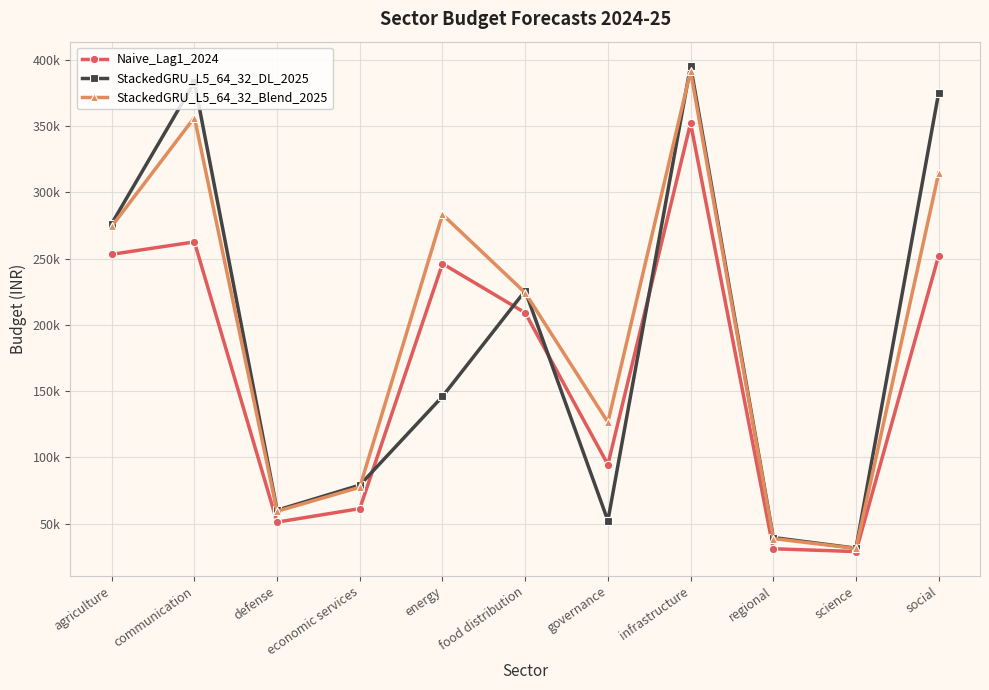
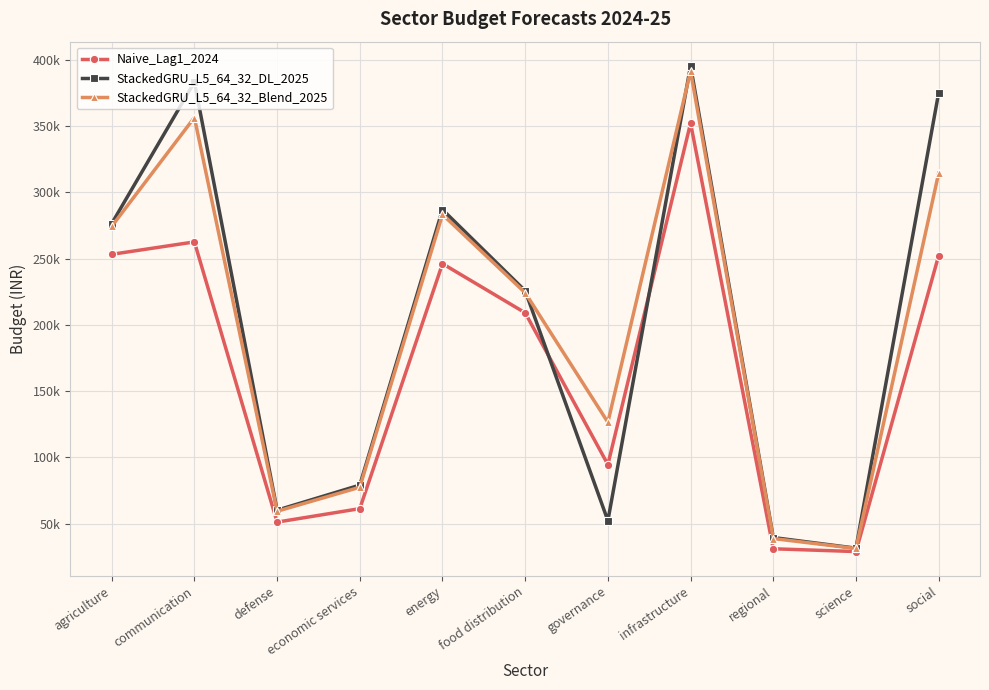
StackedGRU_L5_64_32_DL_2025, energy: 146000 -> 287000
